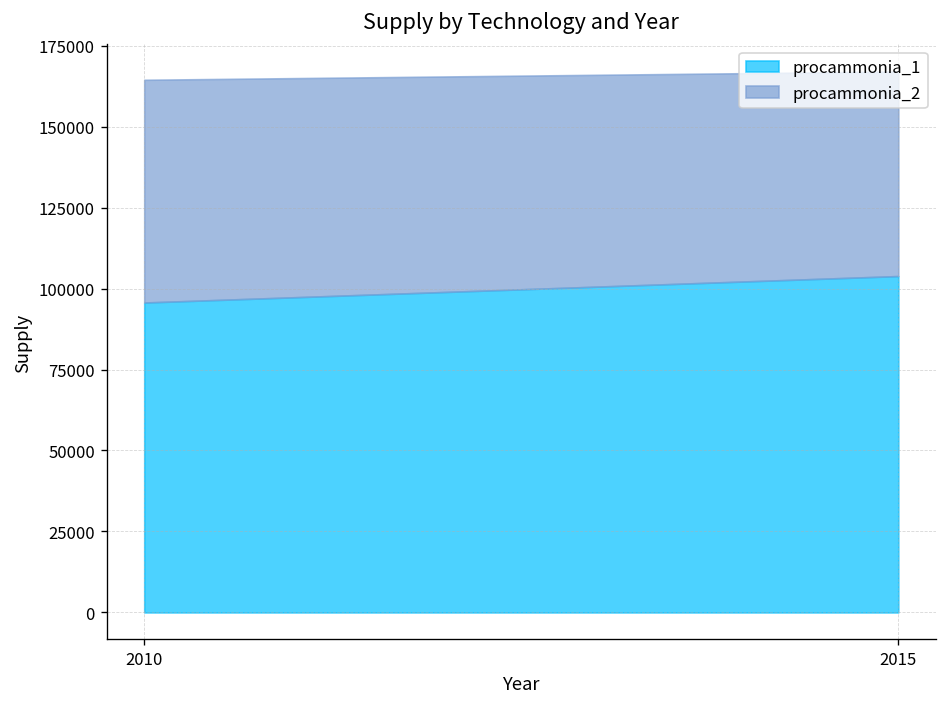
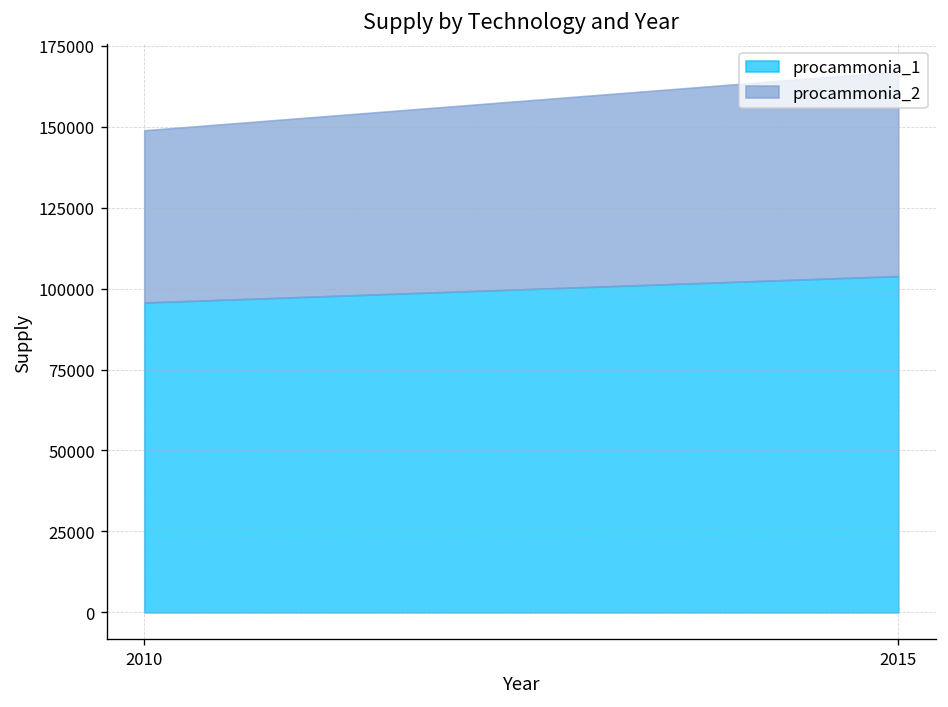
procammonia_2, 2010: 69000 -> 53000
